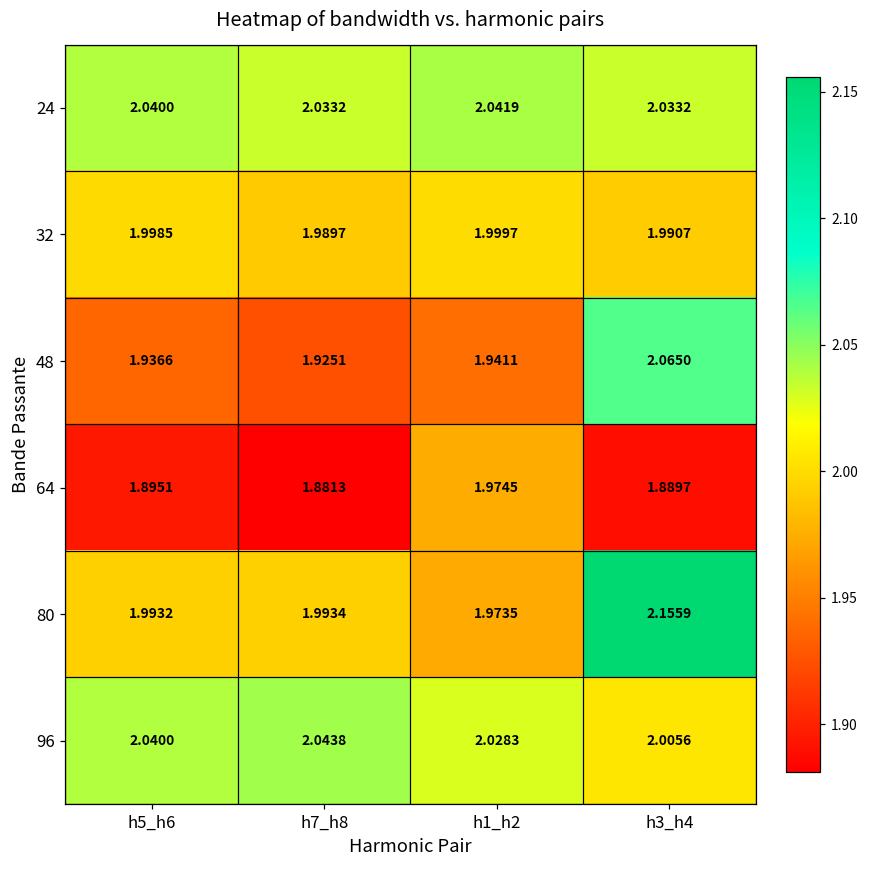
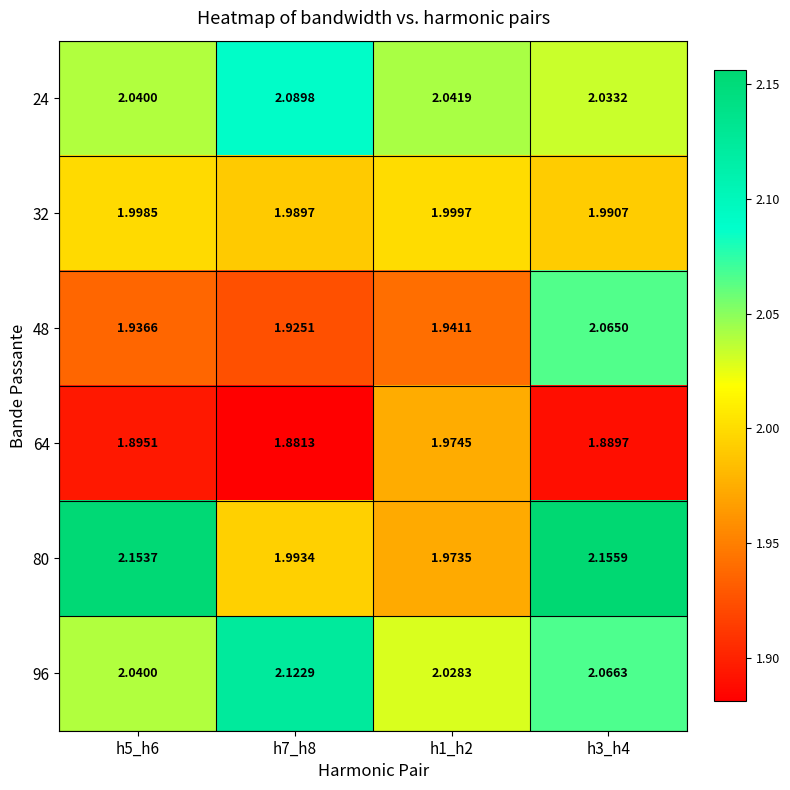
24, h7_h8: 2.0332 -> 2.0898
80, h5_h6: 1.9932 -> 2.1537
96, h7_h8: 2.0438 -> 2.1229
96, h3_h4: 2.0056 -> 2.0663
